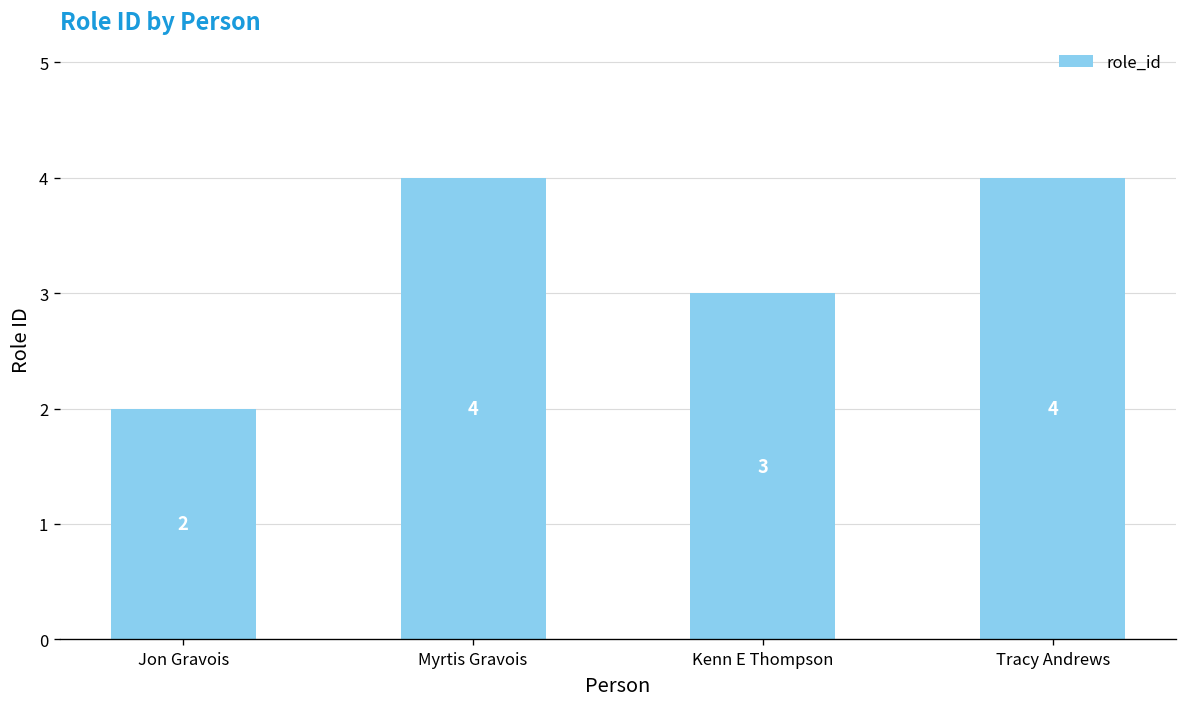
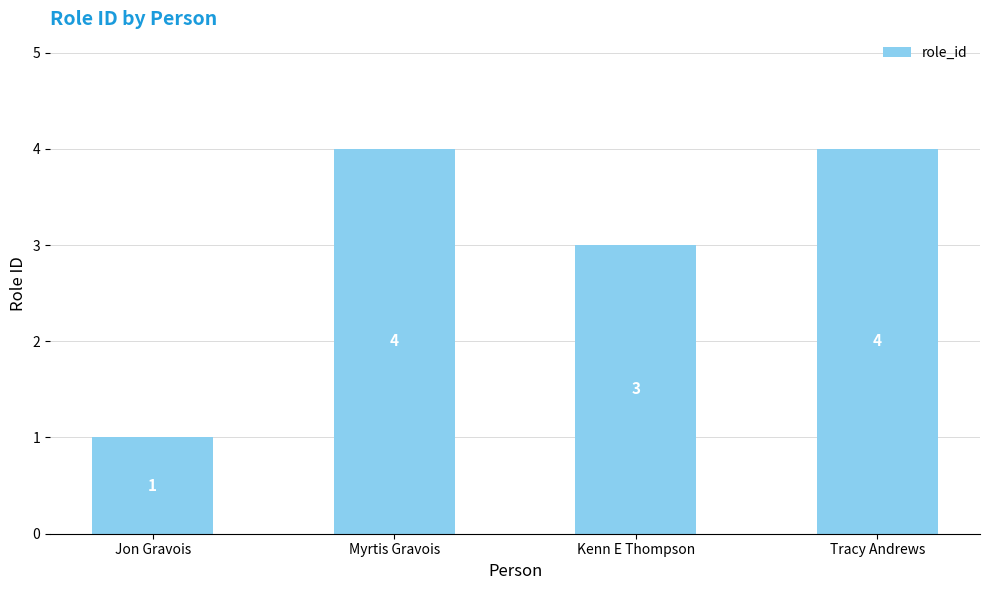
Jon Gravois: 2 -> 1
